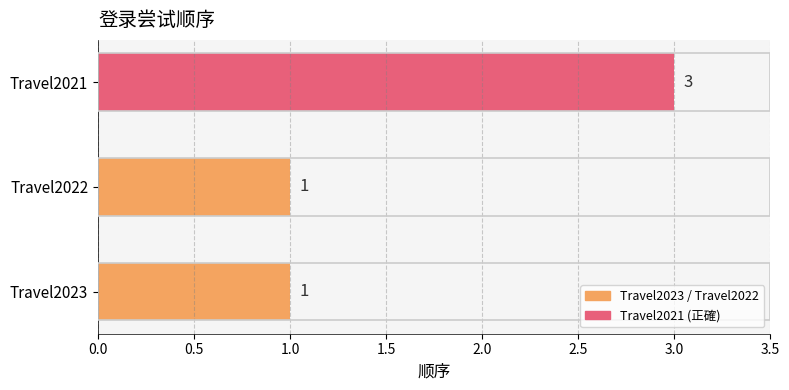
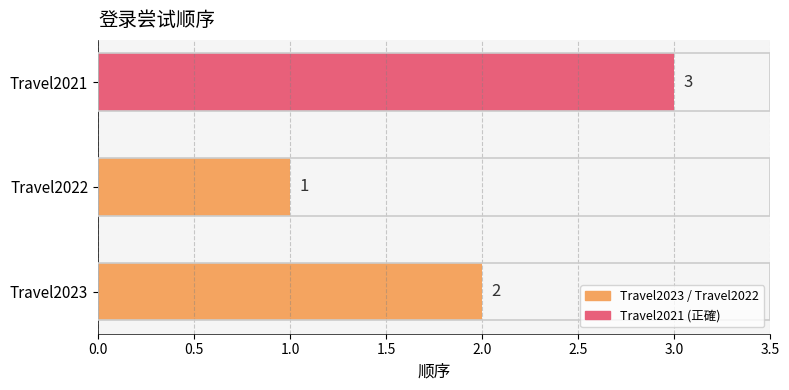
Travel2023: 1 -> 2
